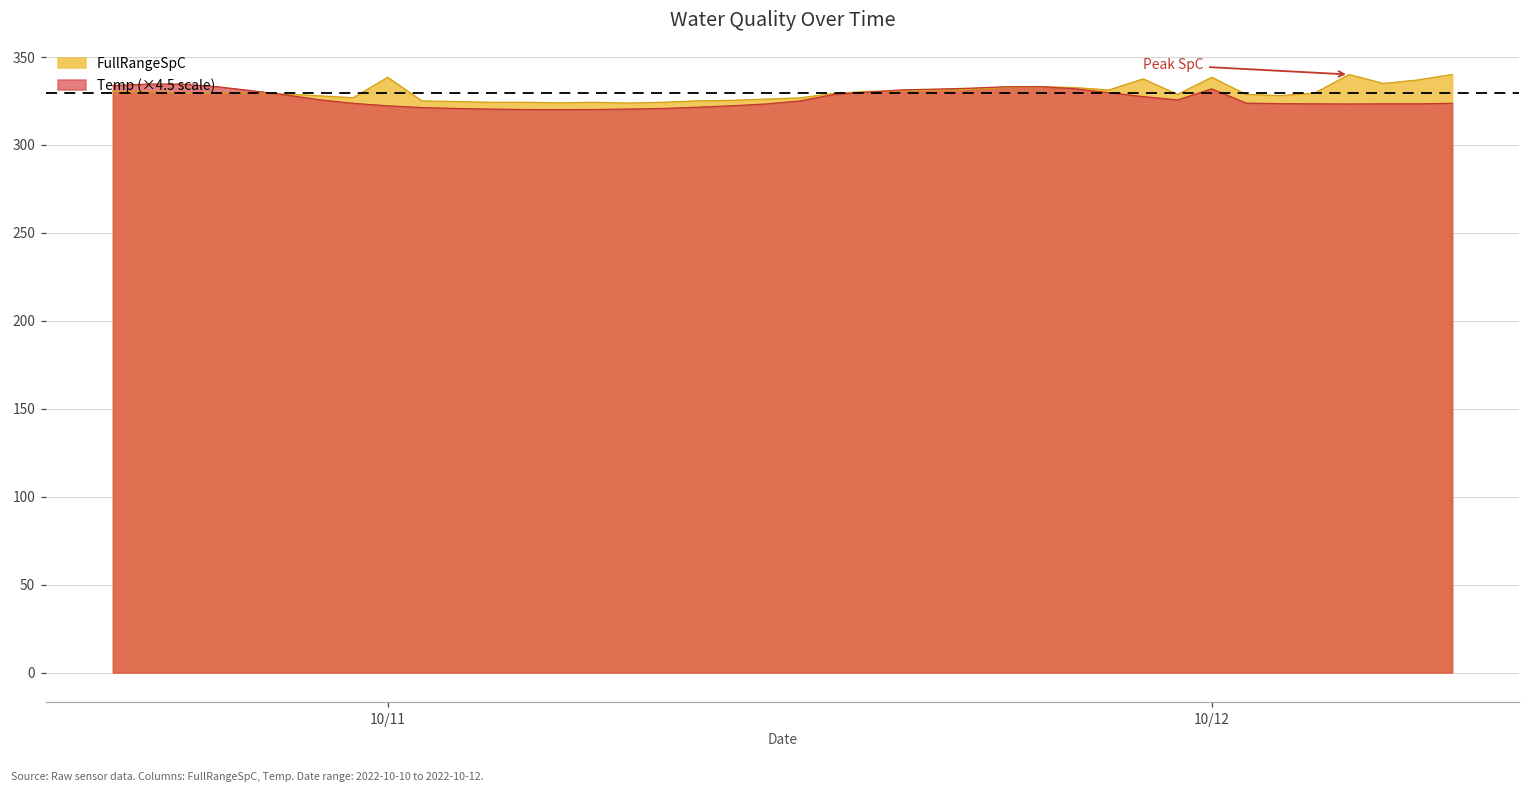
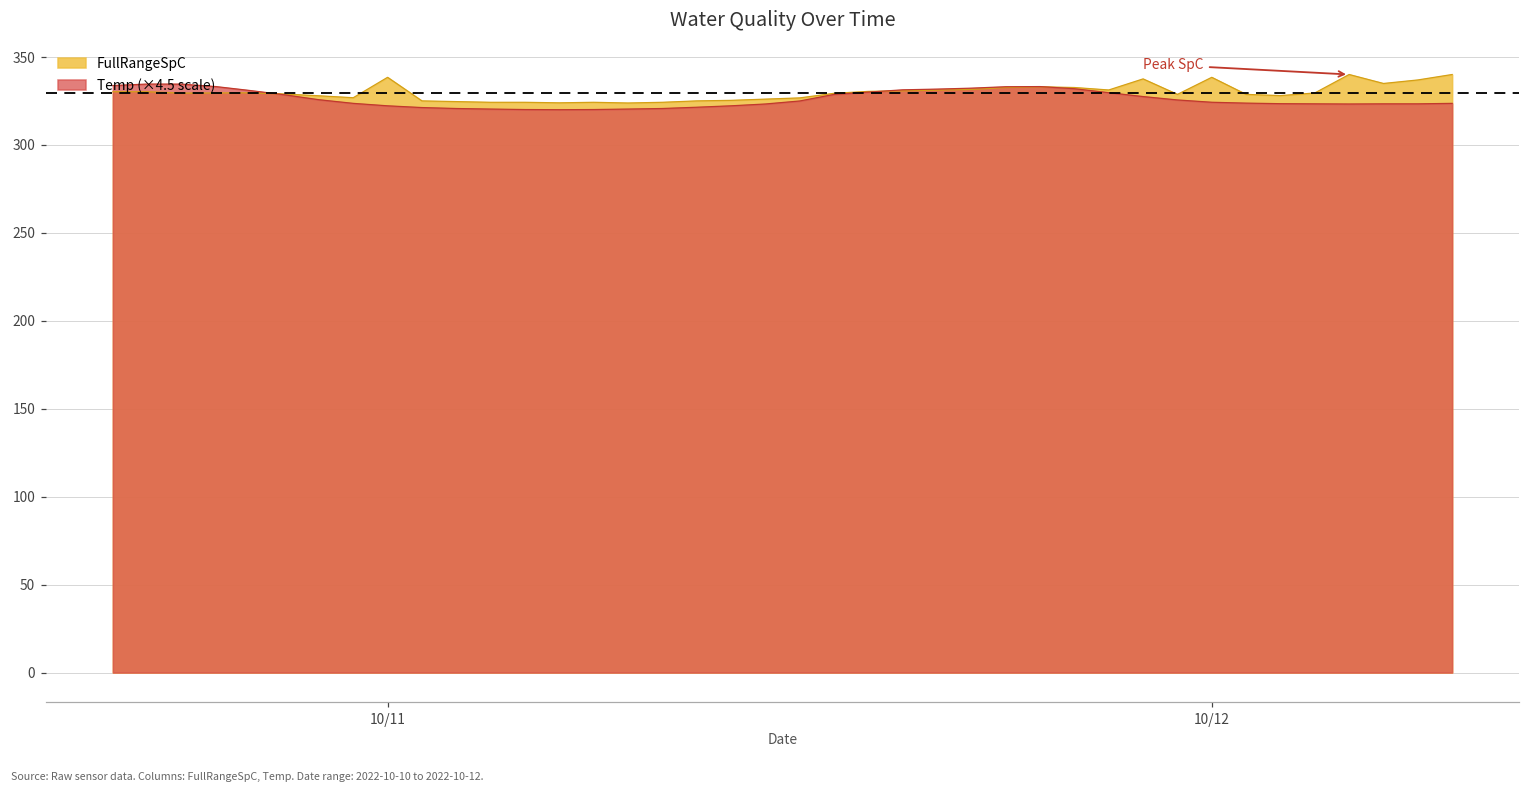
Temp (×4.5 scale), 10/12: 332 -> 324
